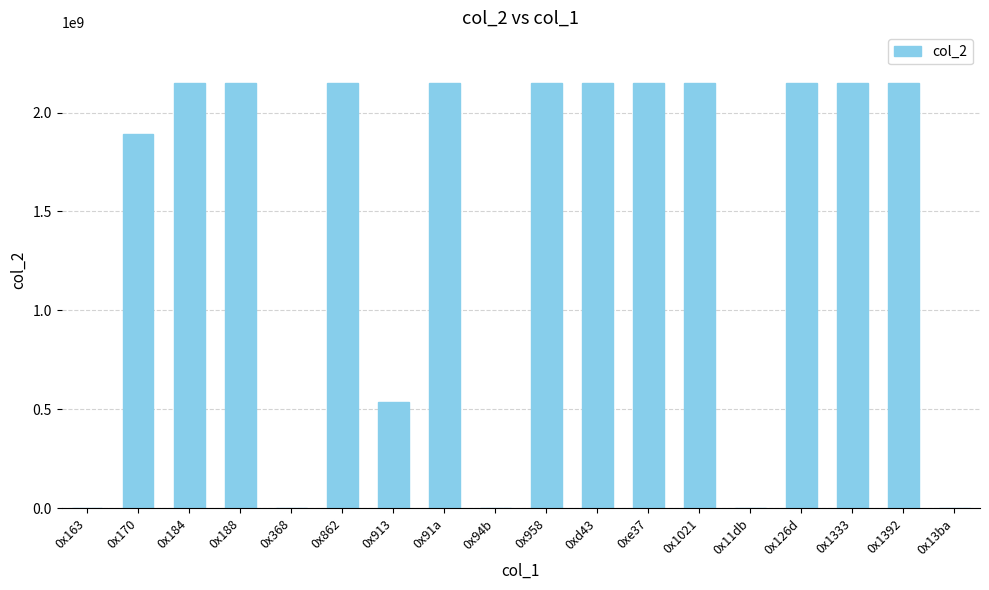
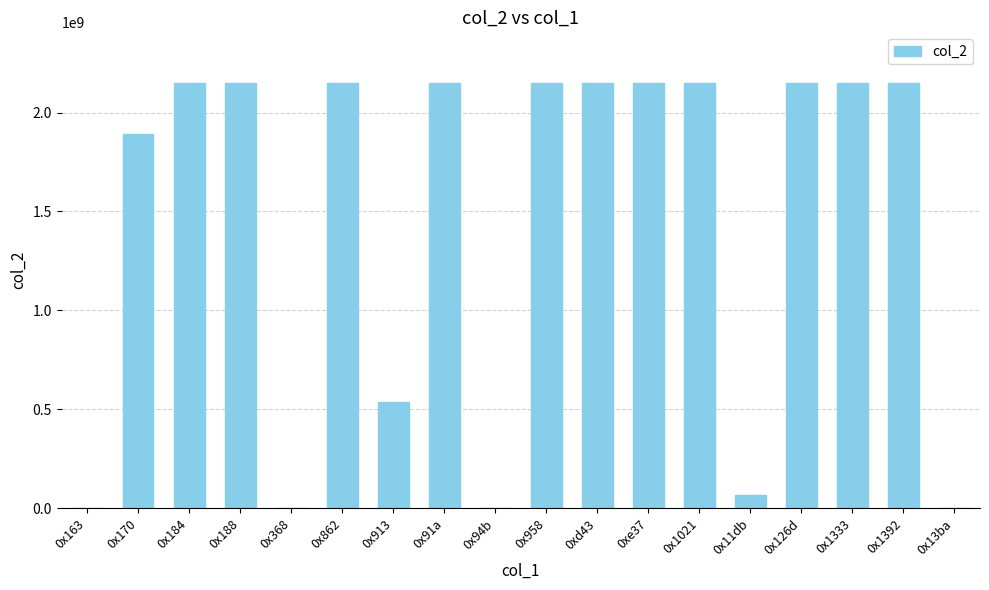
0x11db: 0 -> 70000000
